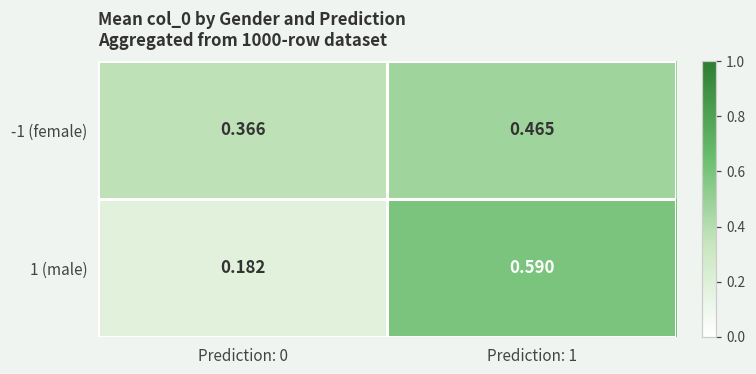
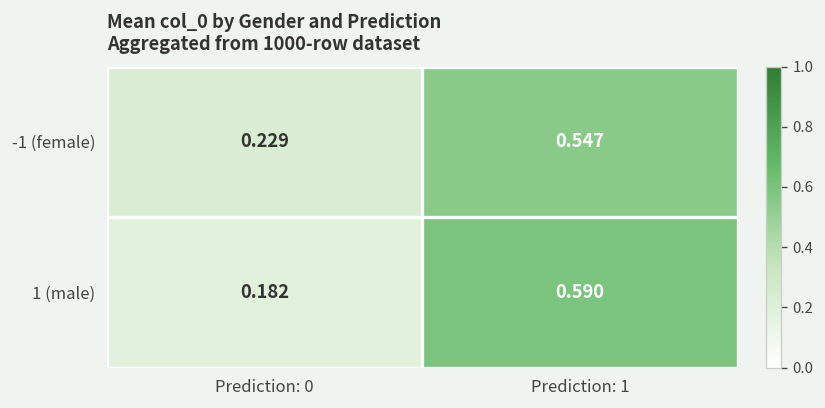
-1 (female), Prediction: 0: 0.366 -> 0.229
-1 (female), Prediction: 1: 0.465 -> 0.547
